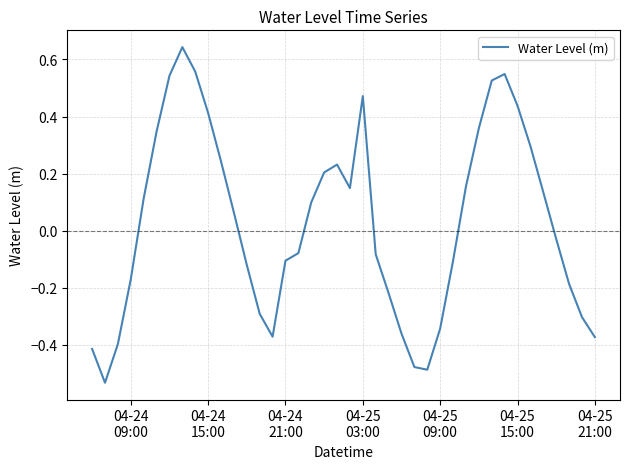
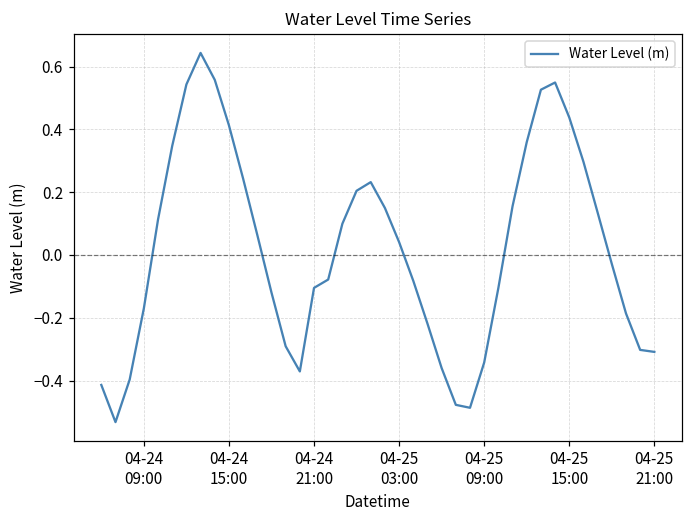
04-25 03:00: 0.47 -> 0.04
04-25 21:00: -0.37 -> -0.31
